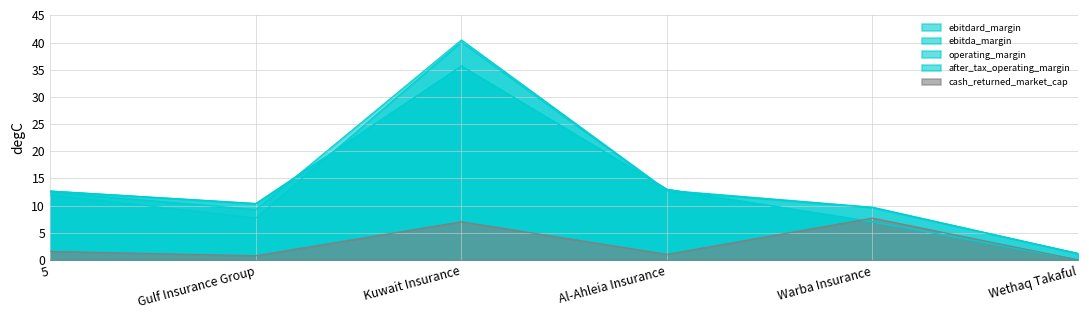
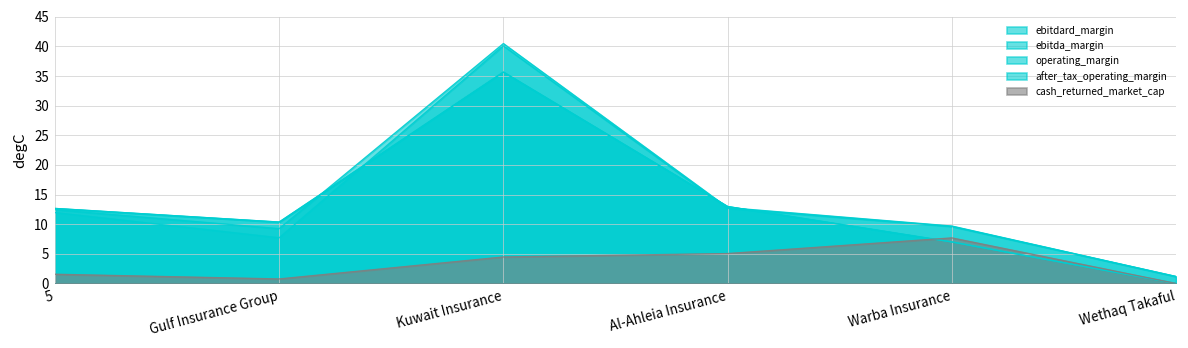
cash_returned_market_cap, Kuwait Insurance: 7 -> 4
cash_returned_market_cap, Al-Ahleia Insurance: 1 -> 5
